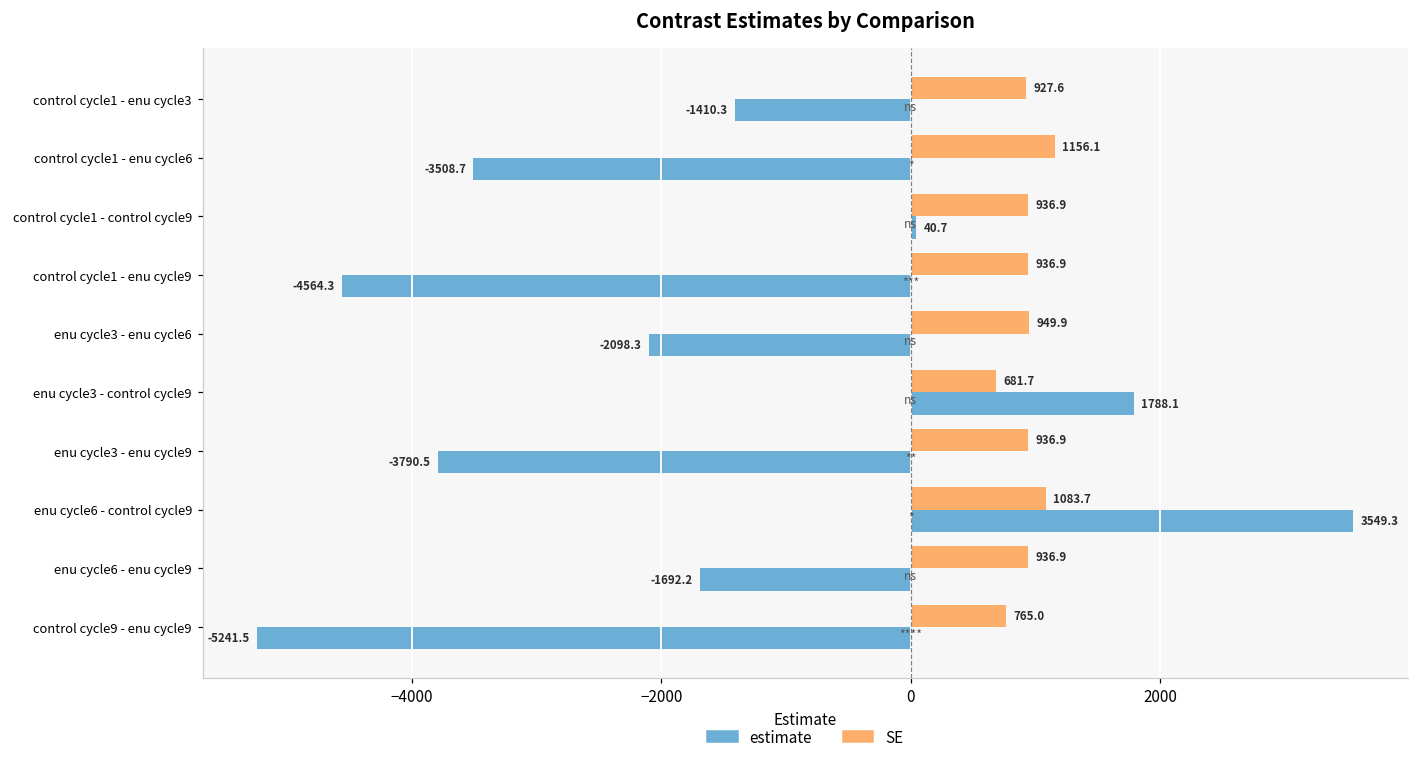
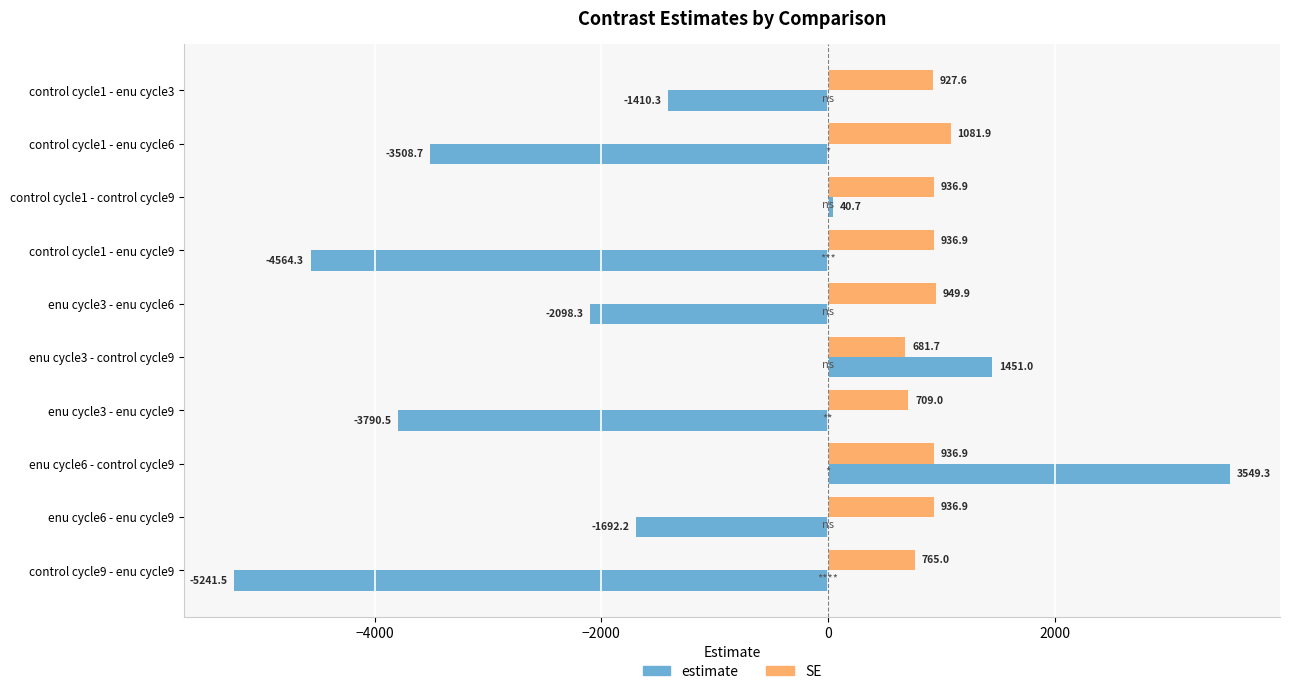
SE, control cycle1 - enu cycle6: 1156.1 -> 1081.9
estimate, enu cycle3 - control cycle9: 1788.1 -> 1451.0
SE, enu cycle3 - enu cycle9: 936.9 -> 709.0
SE, enu cycle6 - control cycle9: 1083.7 -> 936.9
